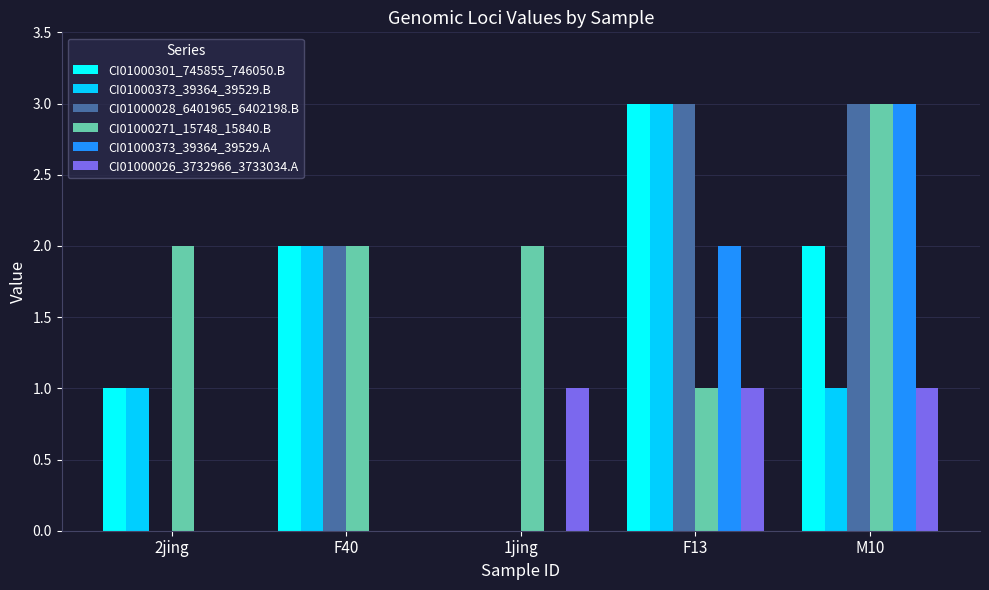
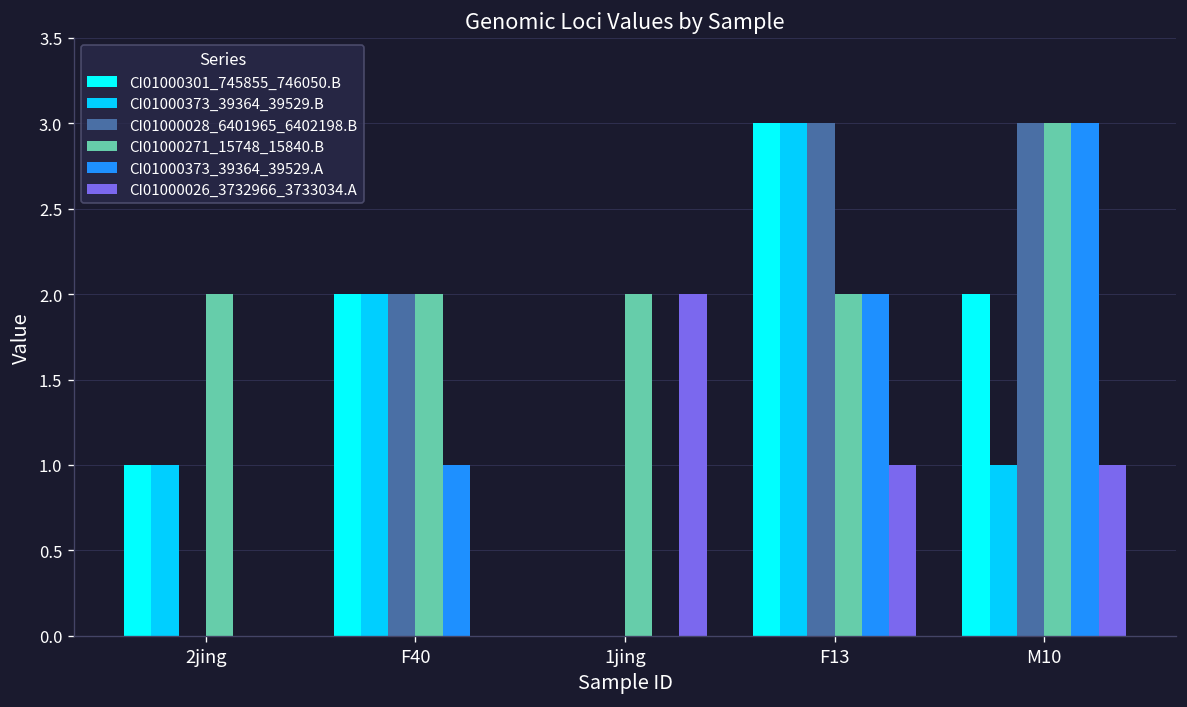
CI01000373_39364_39529.A, F40: 0 -> 1
CI01000026_3732966_3733034.A, 1jing: 1 -> 2
CI01000271_15748_15840.B, F13: 1 -> 2
